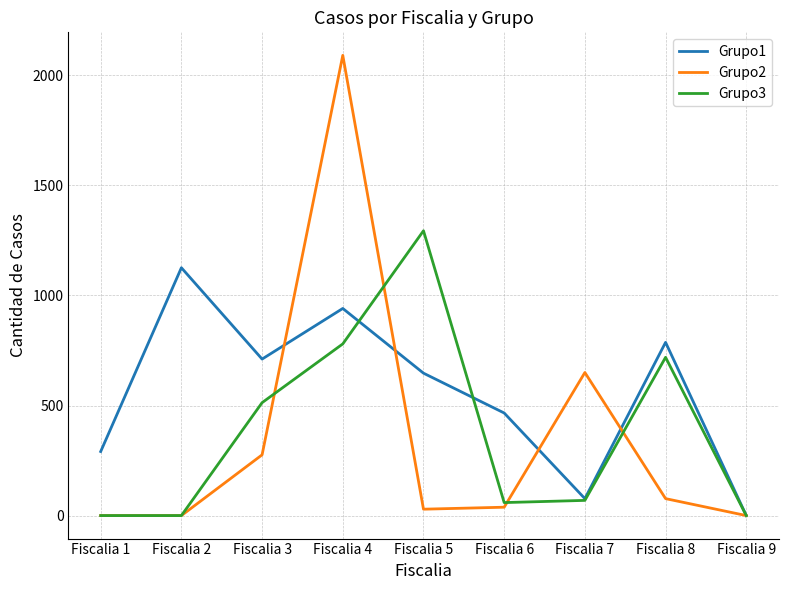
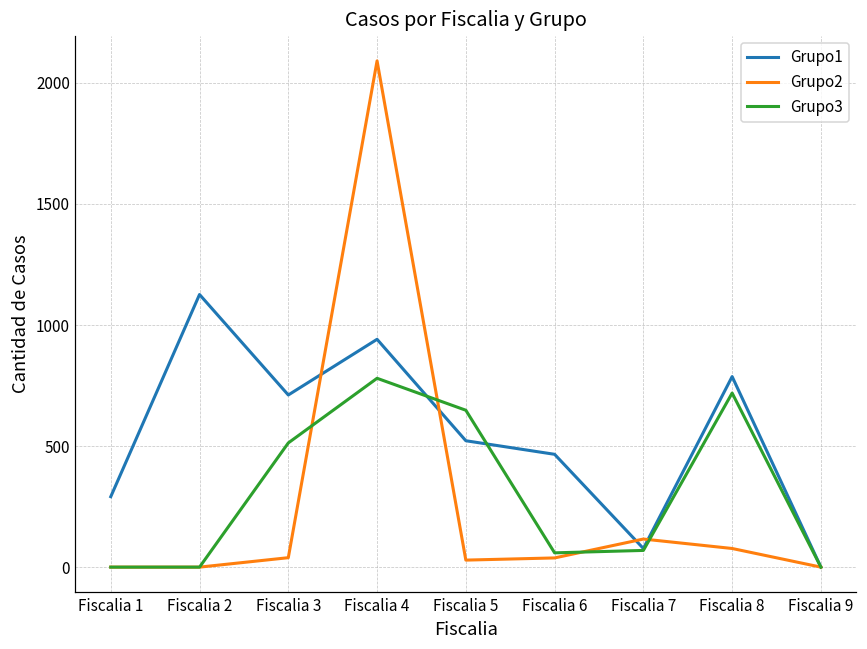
Grupo2, Fiscalia 3: 280 -> 40
Grupo1, Fiscalia 5: 650 -> 520
Grupo3, Fiscalia 5: 1290 -> 650
Grupo2, Fiscalia 7: 650 -> 120
